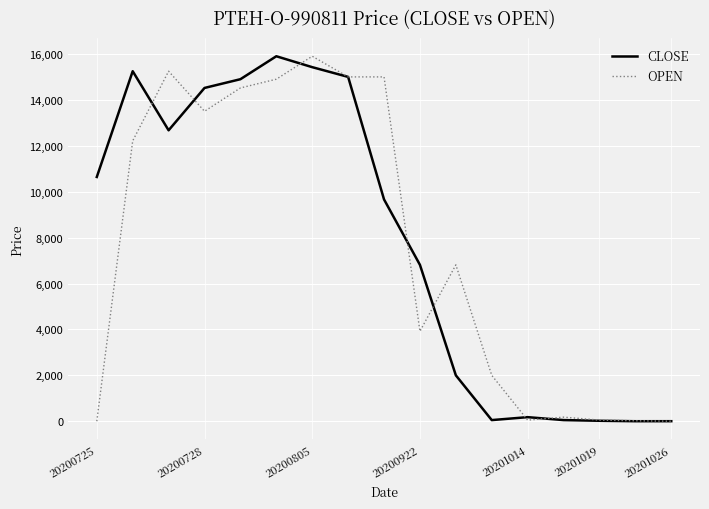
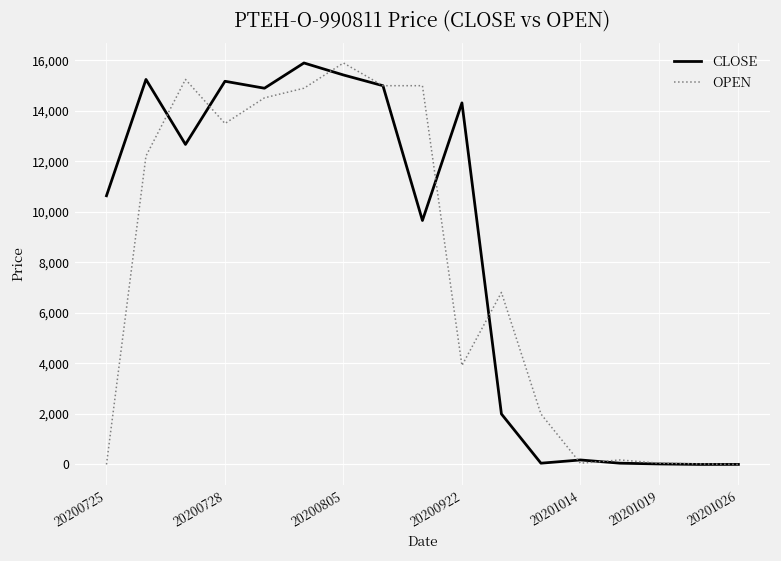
CLOSE, 20200728: 14,500 -> 15,200
CLOSE, 20200922: 6,800 -> 14,300
